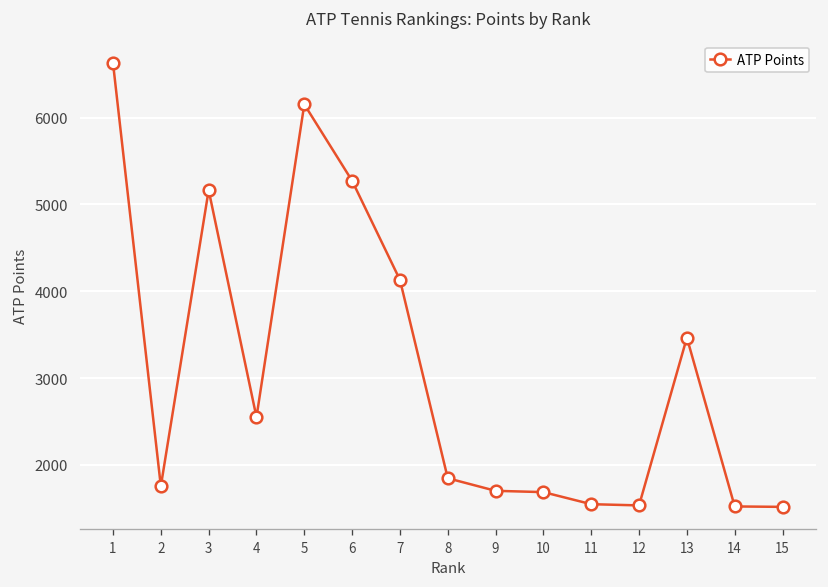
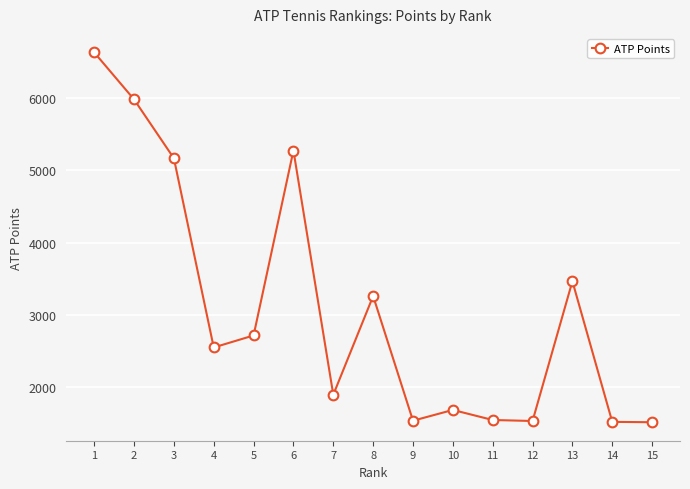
2: 1800 -> 6000
5: 6200 -> 2700
7: 4100 -> 1900
8: 1800 -> 3300
9: 1700 -> 1500
